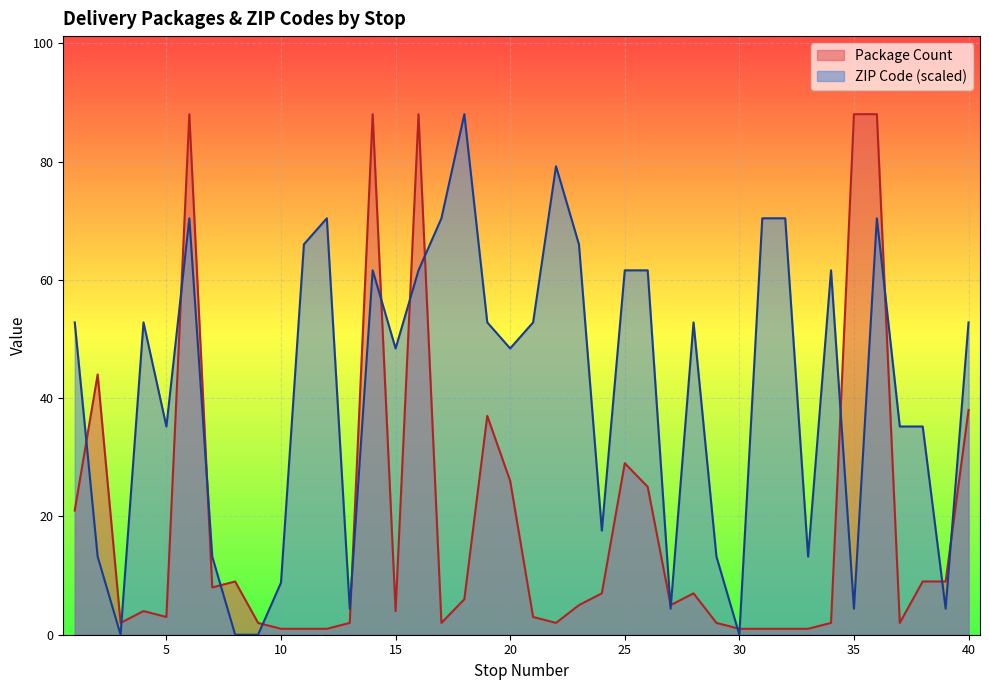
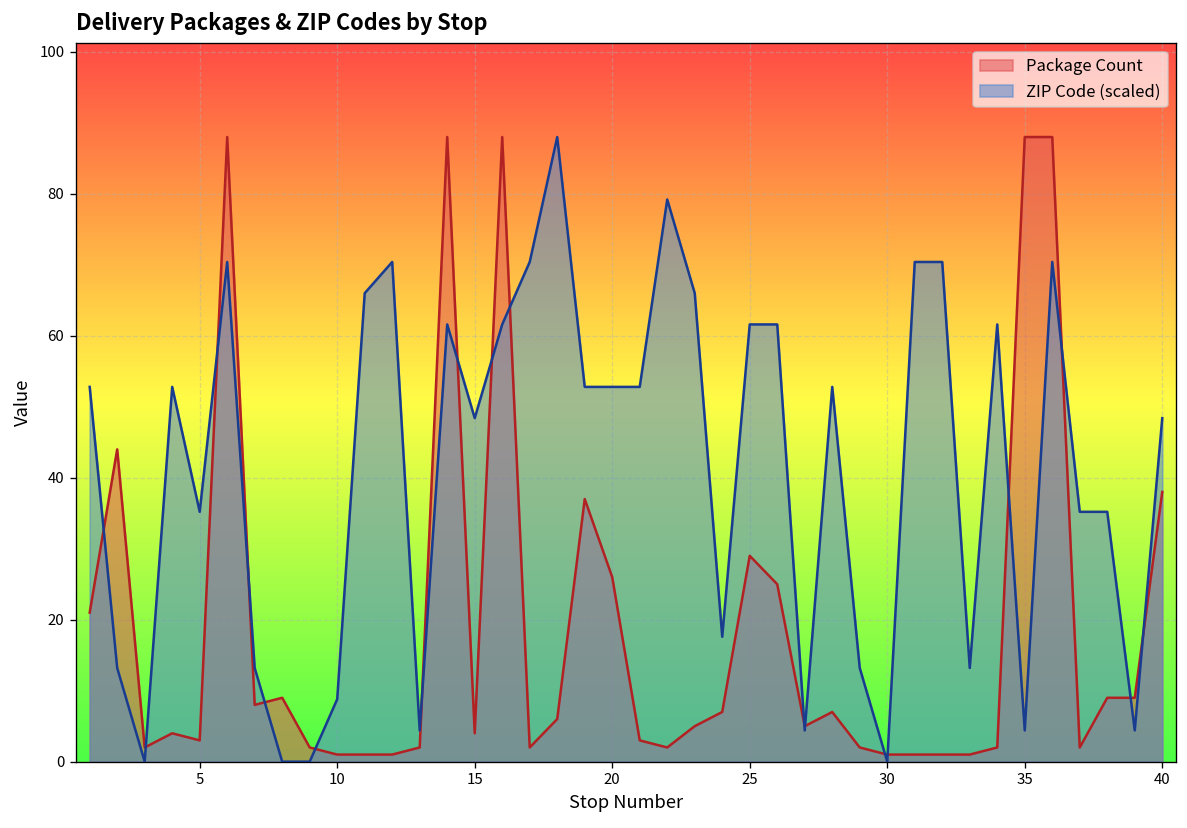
ZIP Code (scaled), 20: 48 -> 53
ZIP Code (scaled), 40: 53 -> 48
